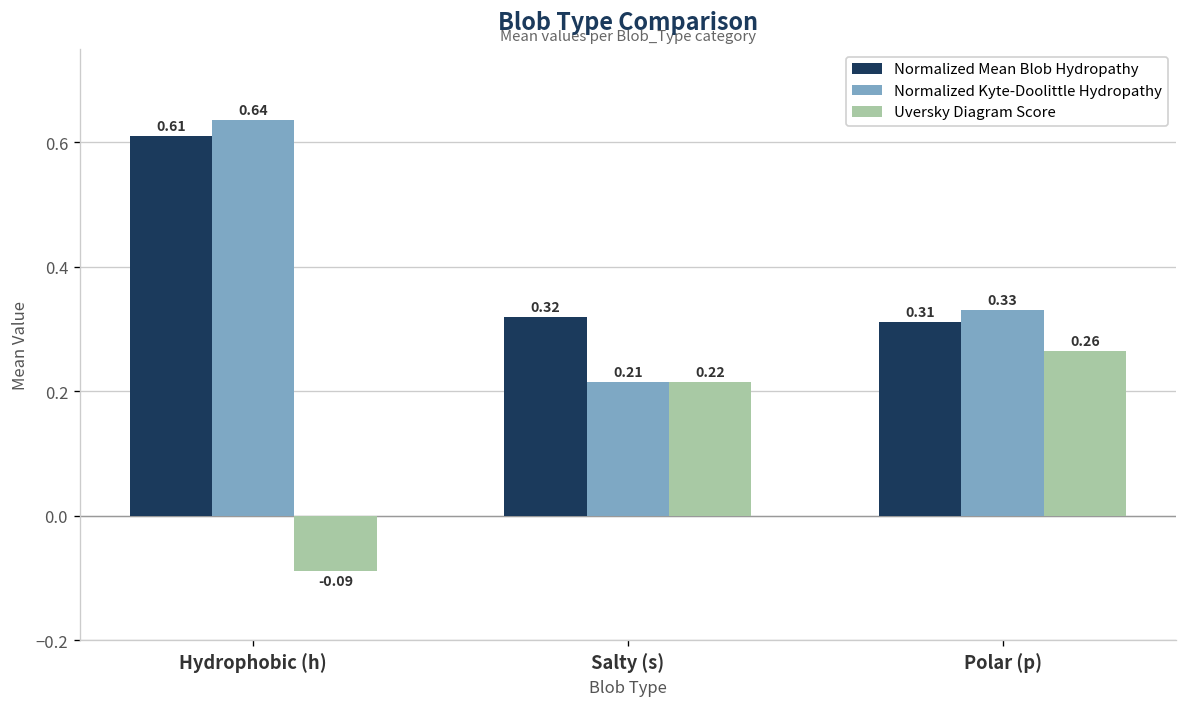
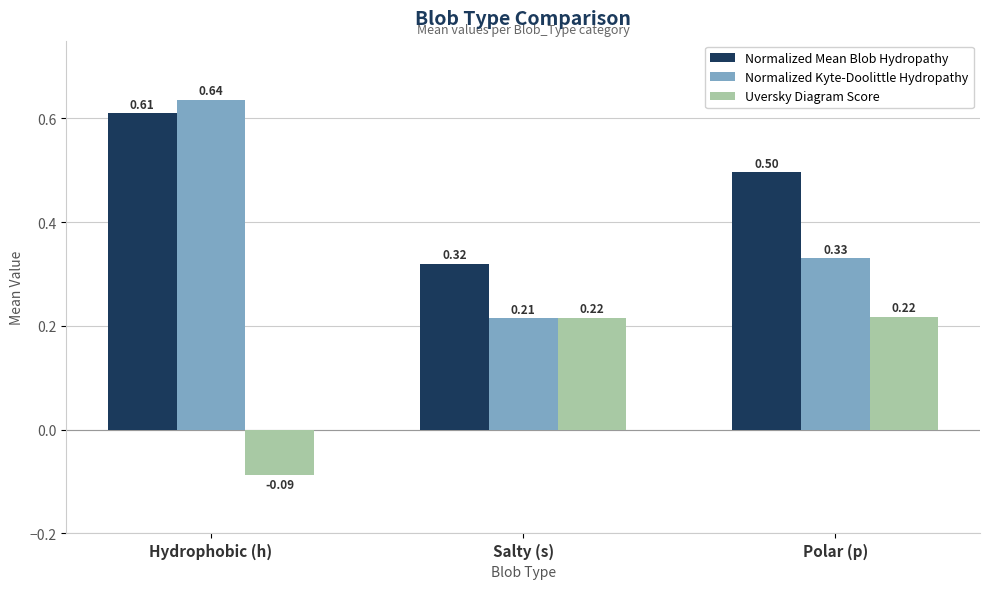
Normalized Mean Blob Hydropathy, Polar (p): 0.31 -> 0.50
Uversky Diagram Score, Polar (p): 0.26 -> 0.22
